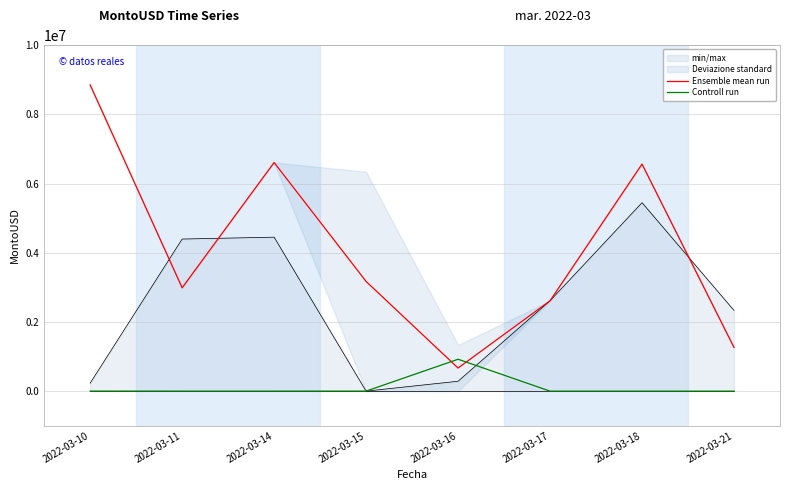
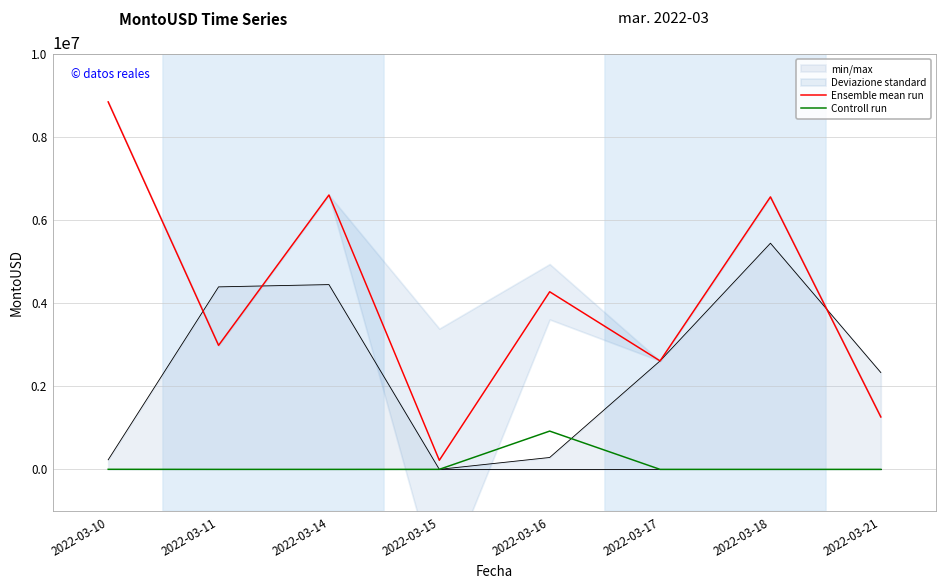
Ensemble mean run, 2022-03-15: 3200000 -> 200000
Ensemble mean run, 2022-03-16: 700000 -> 4300000
